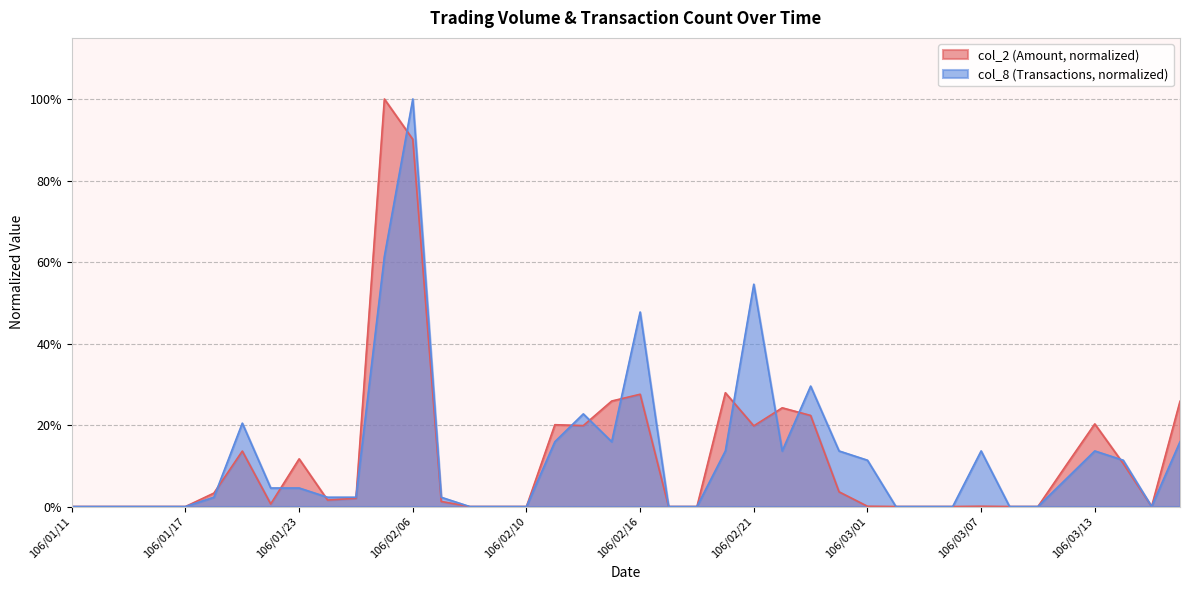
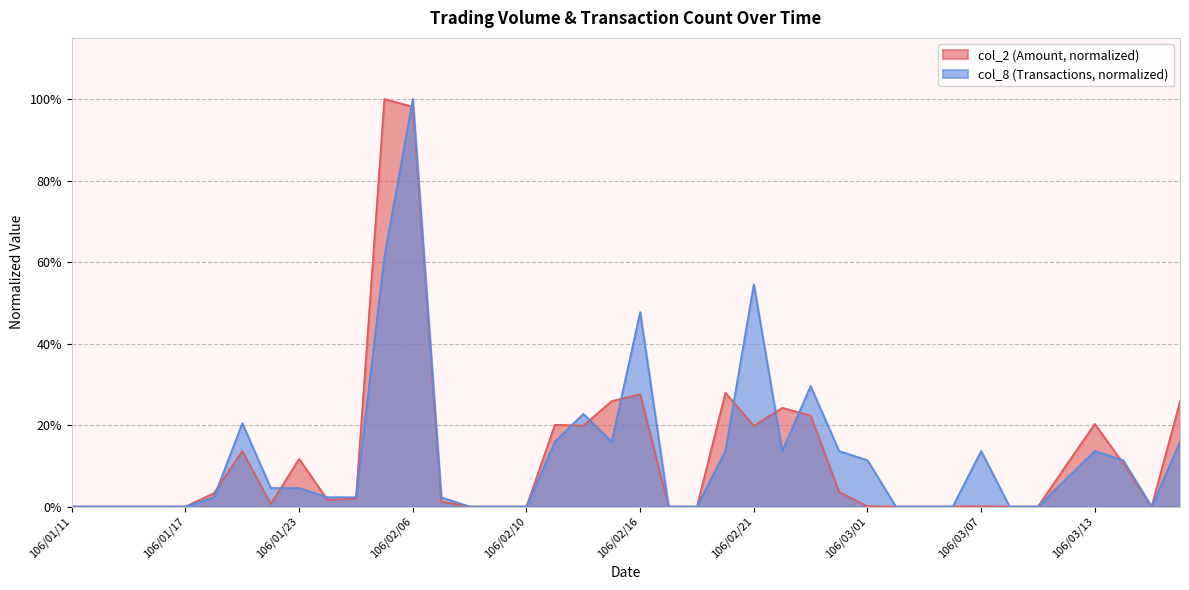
col_2 (Amount, normalized), 106/02/06: 90% -> 98%
